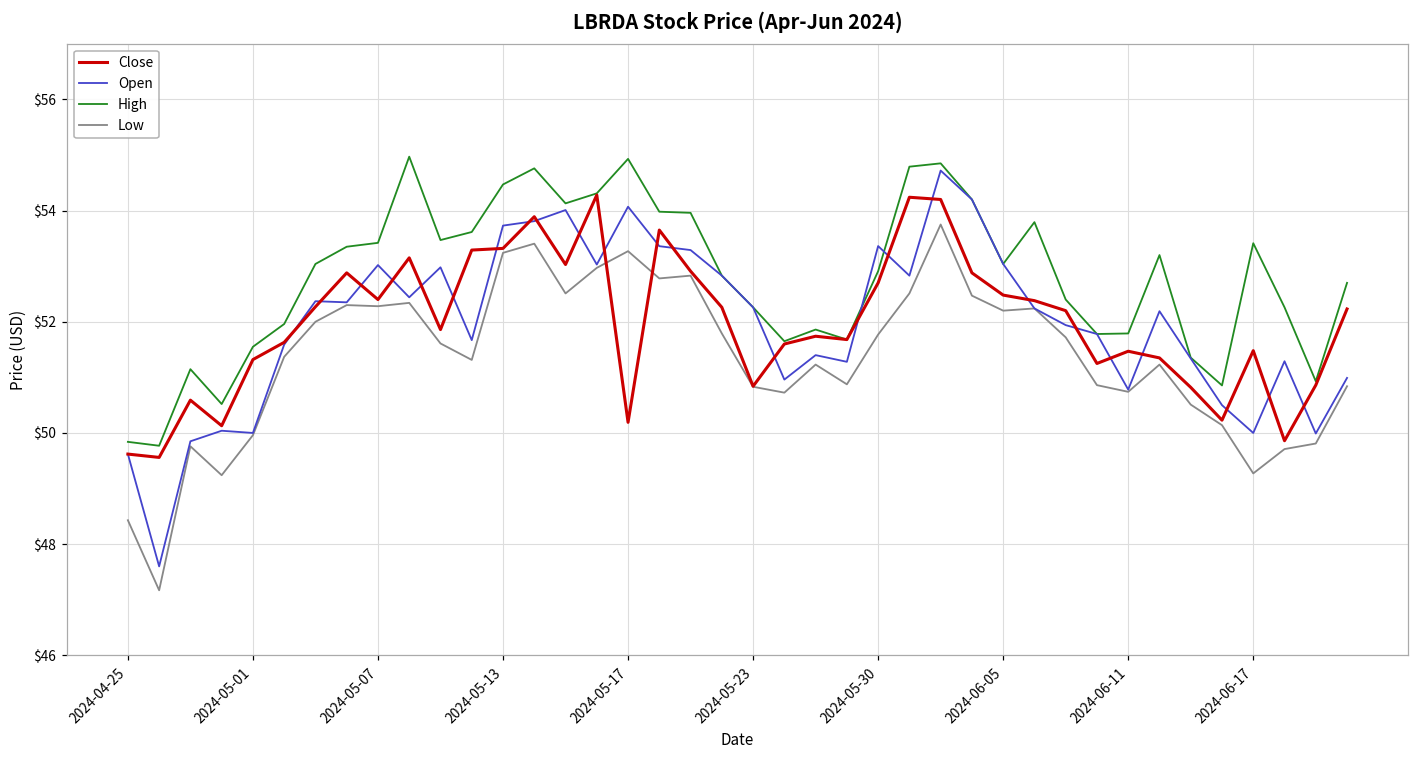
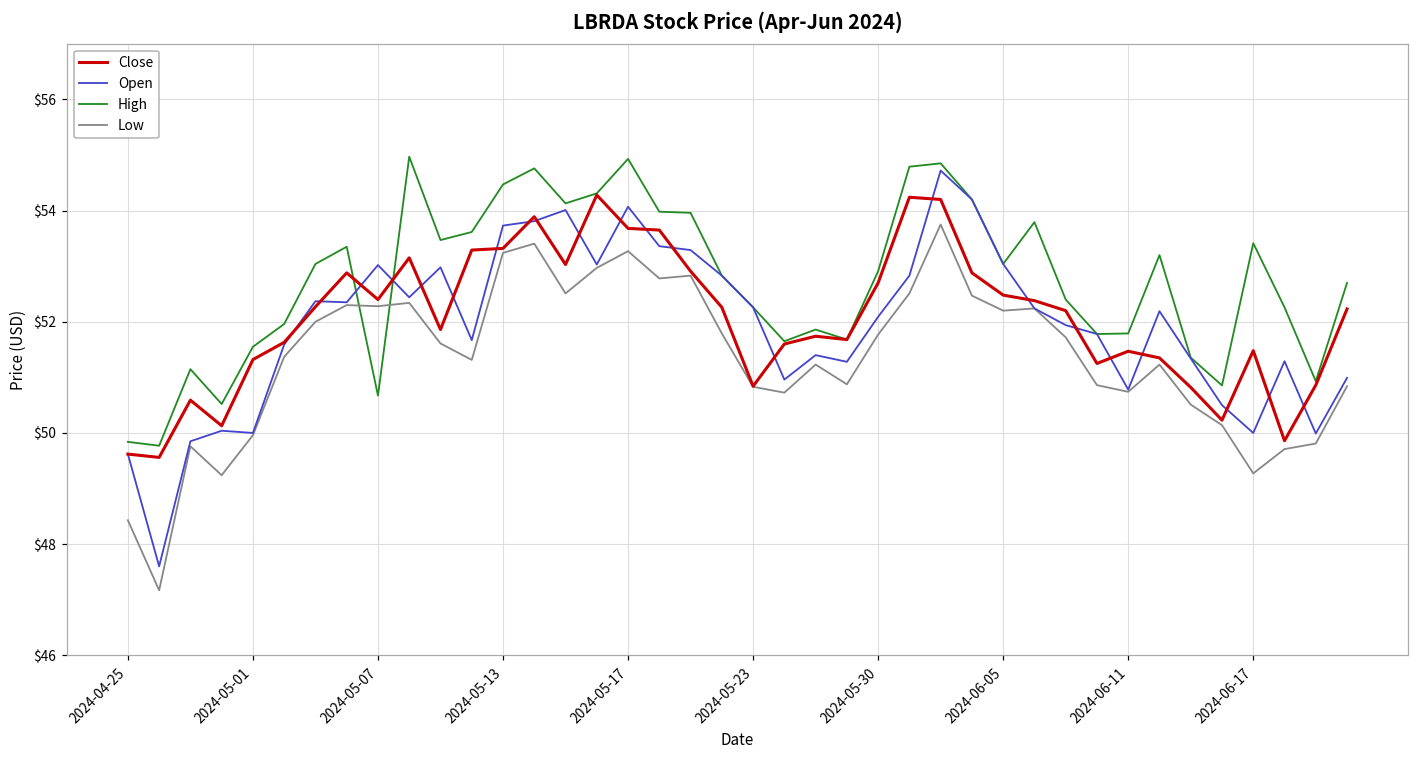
High, 2024-05-07: $53.4 -> $50.7
Close, 2024-05-17: $50.2 -> $53.7
Open, 2024-05-30: $53.4 -> $52.1
